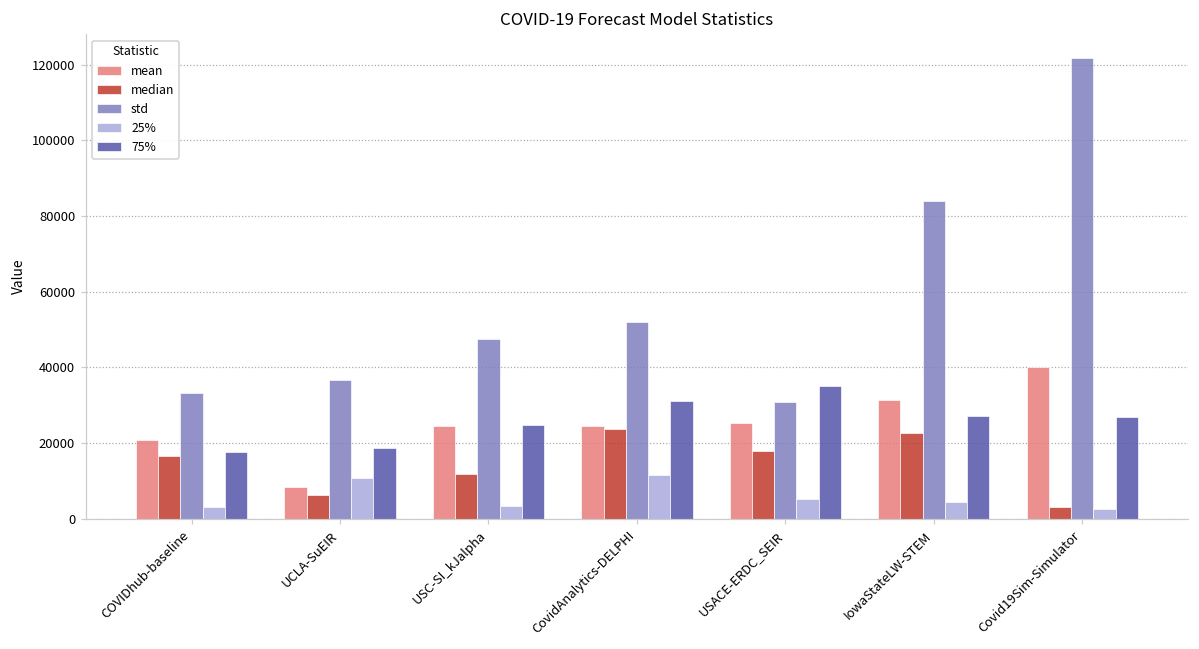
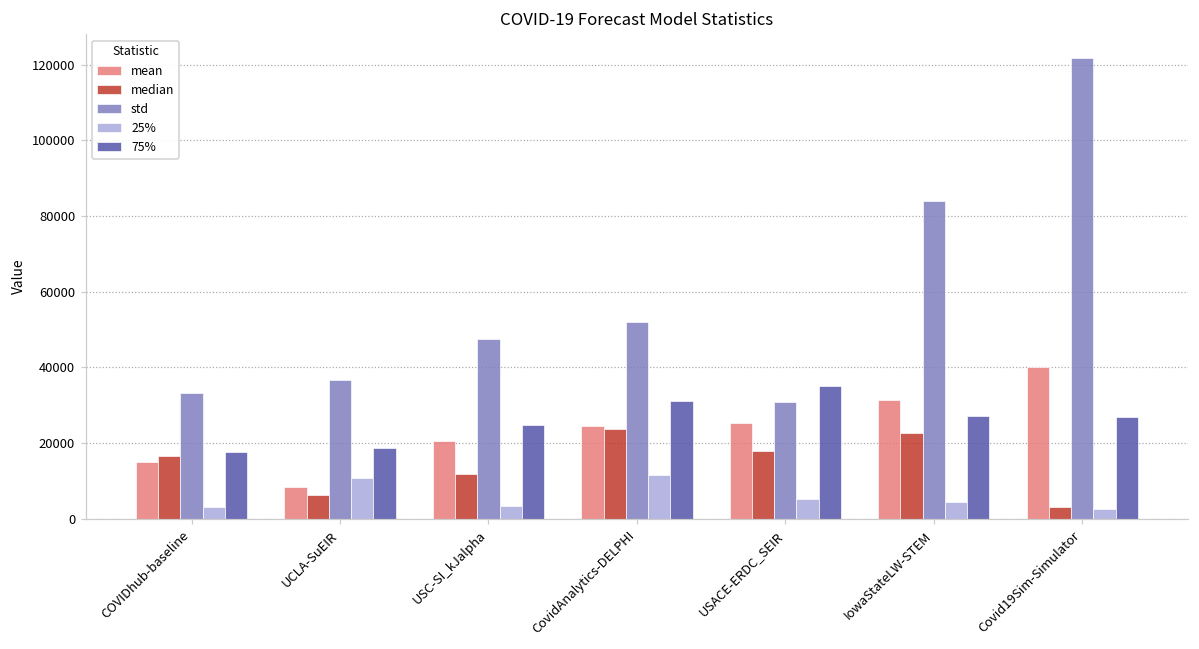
mean, COVIDhub-baseline: 21000 -> 15000
mean, USC-SI_kJalpha: 24000 -> 20000
